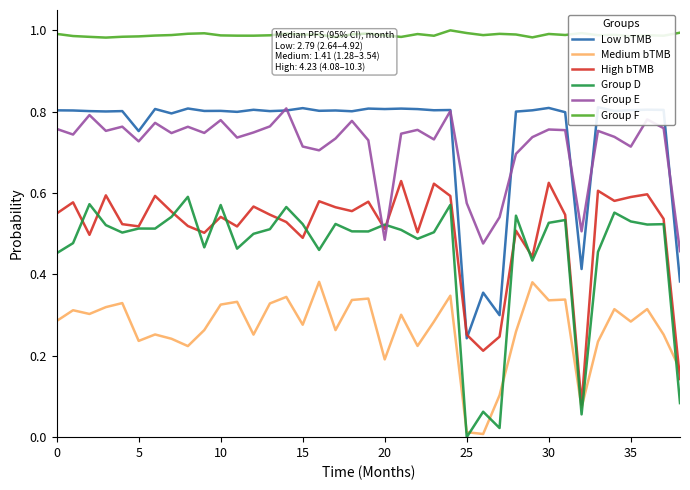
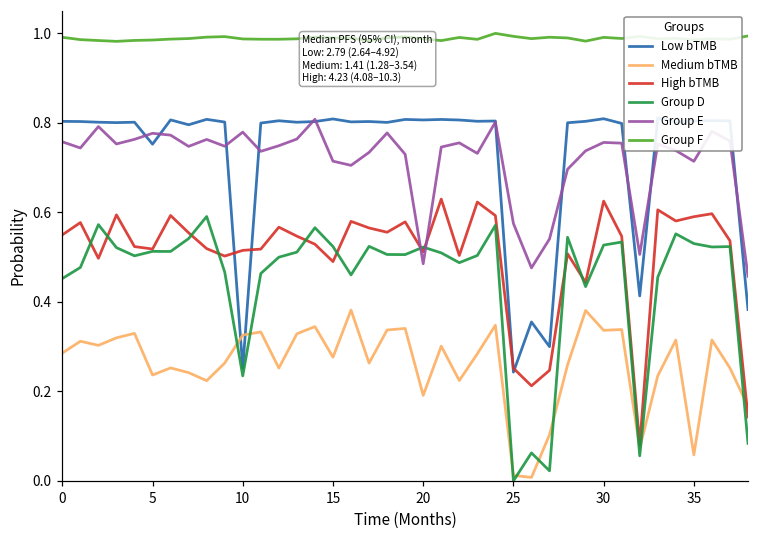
Group E, 5: 0.73 -> 0.78
Low bTMB, 10: 0.80 -> 0.25
High bTMB, 10: 0.54 -> 0.52
Group D, 10: 0.57 -> 0.23
Medium bTMB, 35: 0.28 -> 0.06
